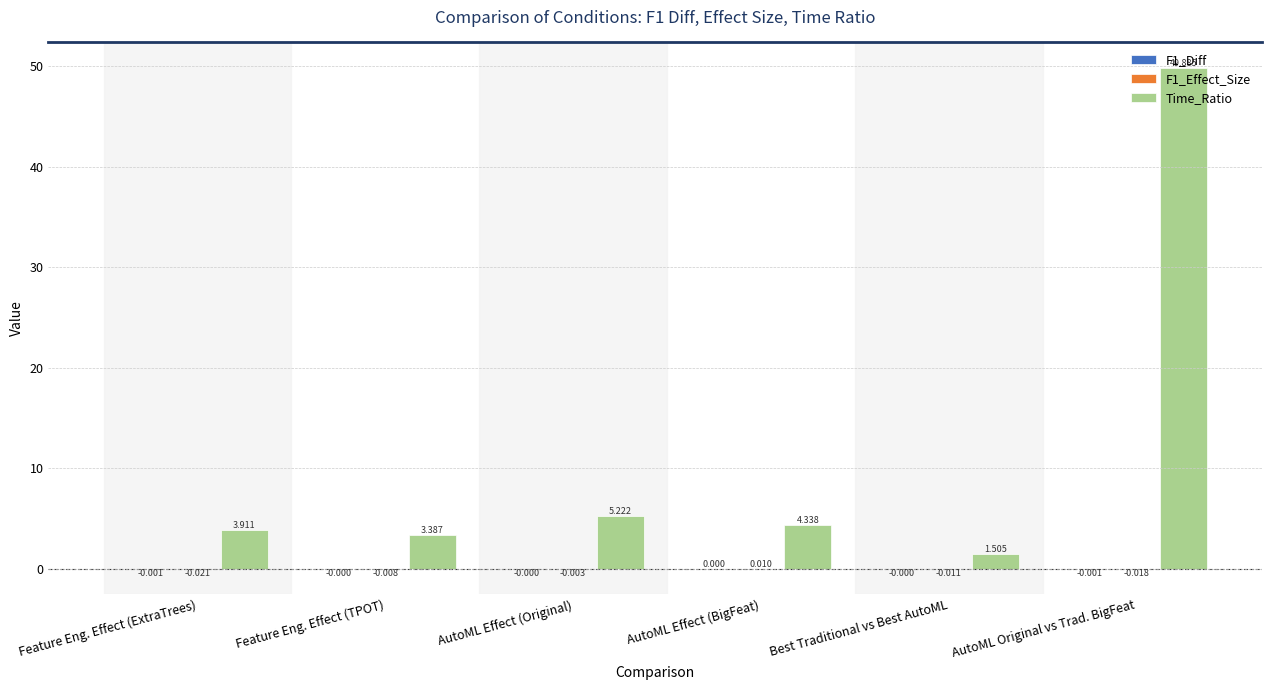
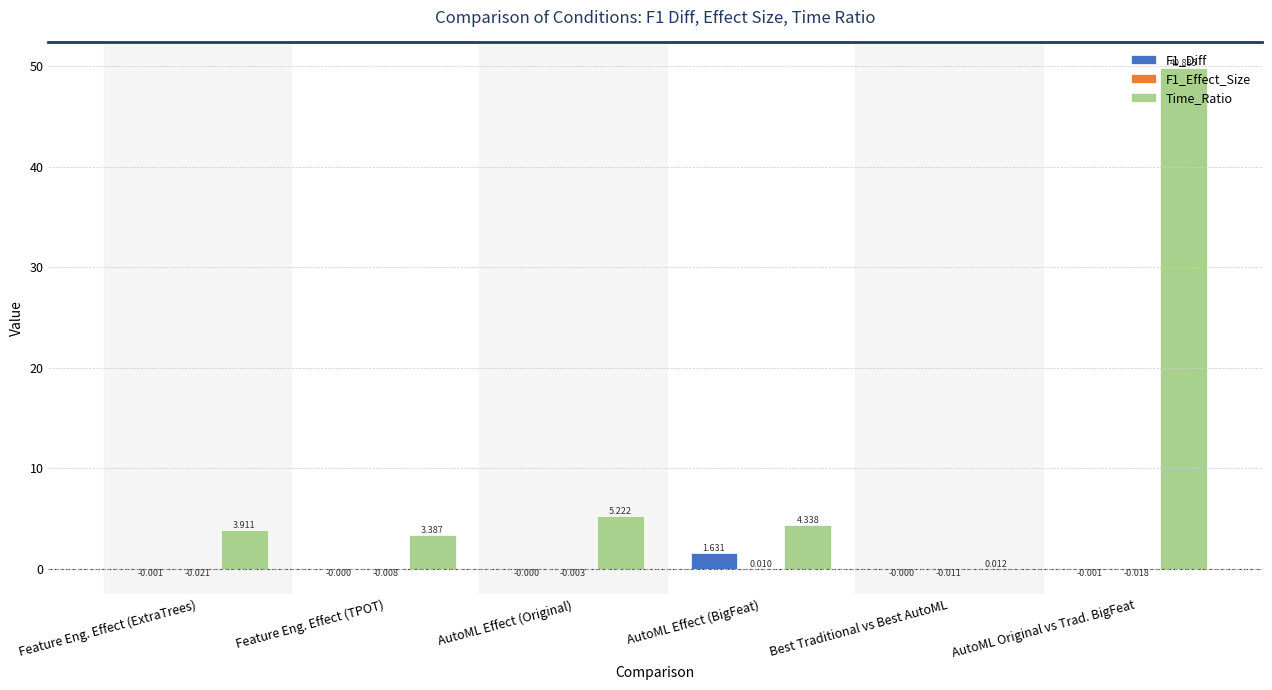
F1_Diff, AutoML Effect (BigFeat): 0.000 -> 1.631
Time_Ratio, Best Traditional vs Best AutoML: 1.505 -> 0.012
